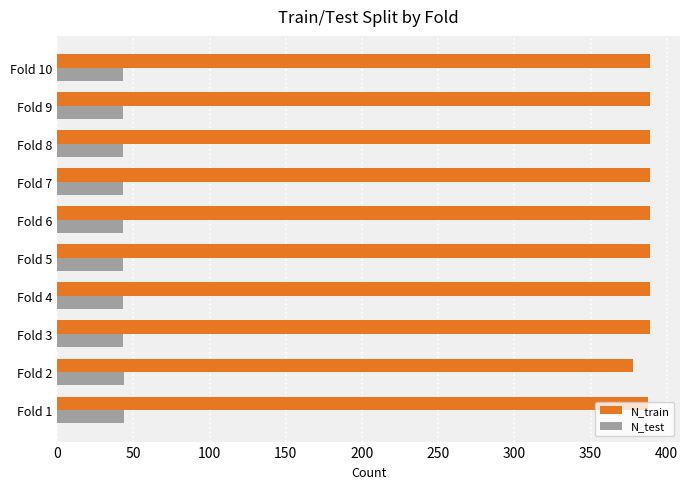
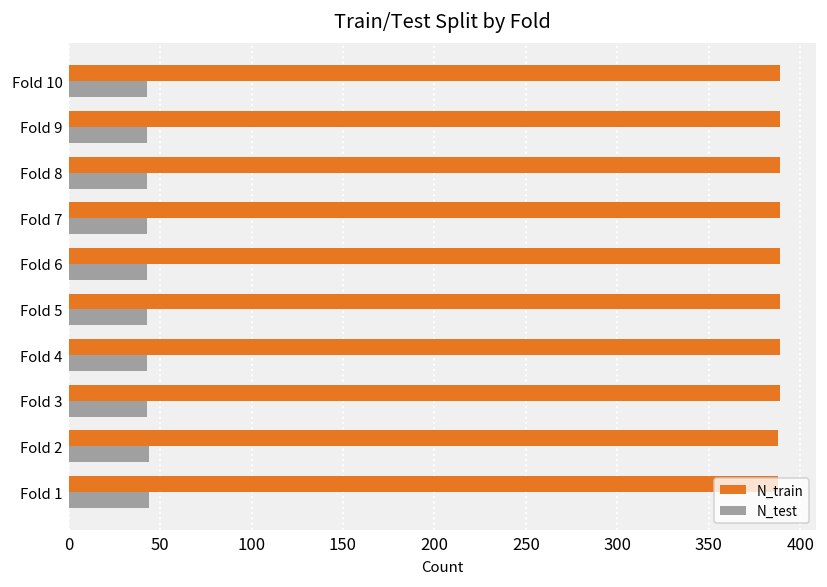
N_train, Fold 2: 378 -> 388
